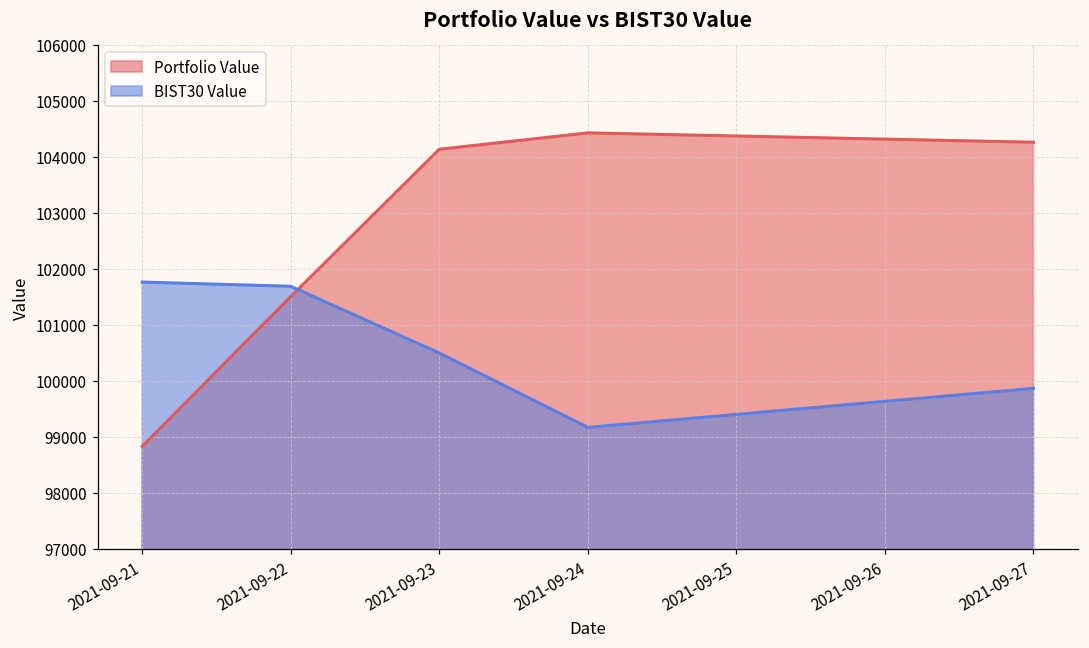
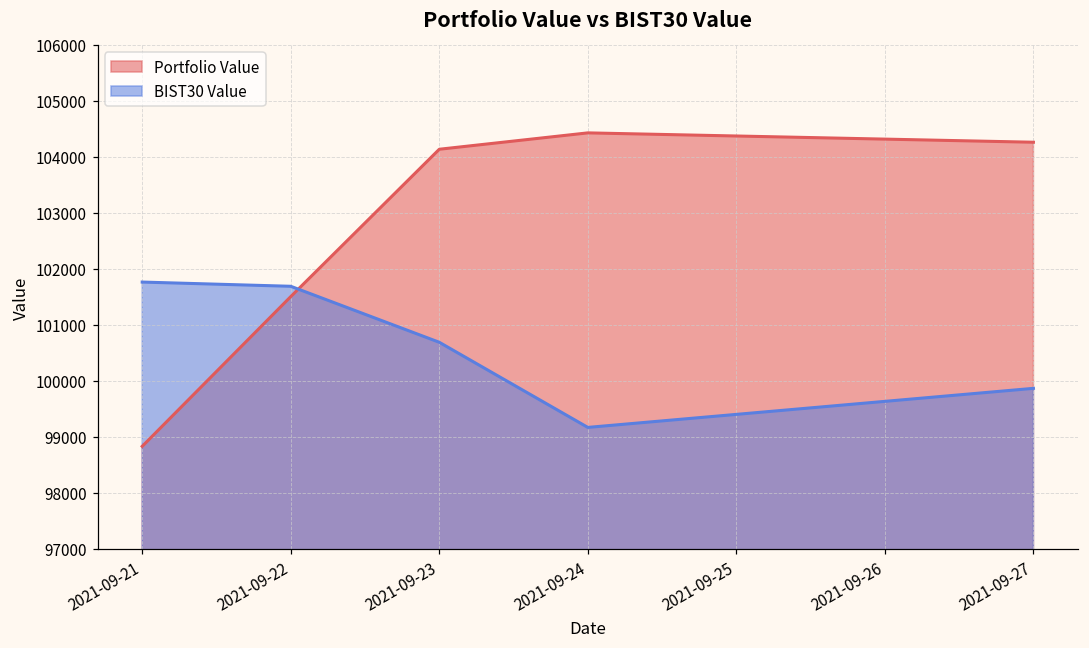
BIST30 Value, 2021-09-23: 100500 -> 100700
